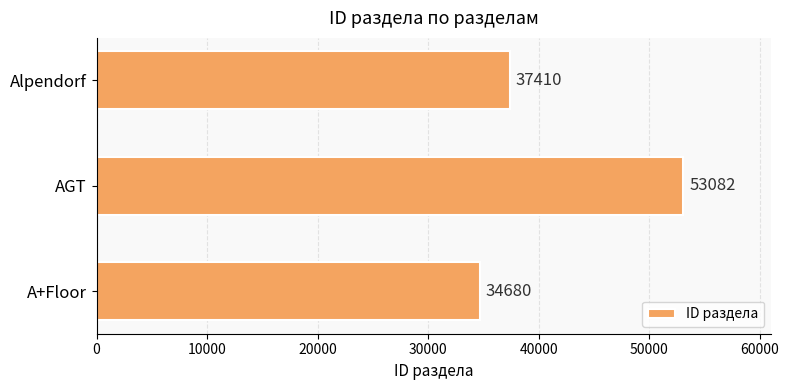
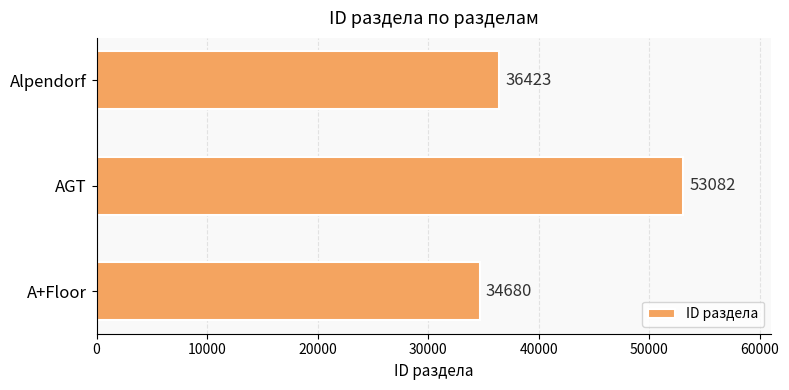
Alpendorf: 37410 -> 36423
